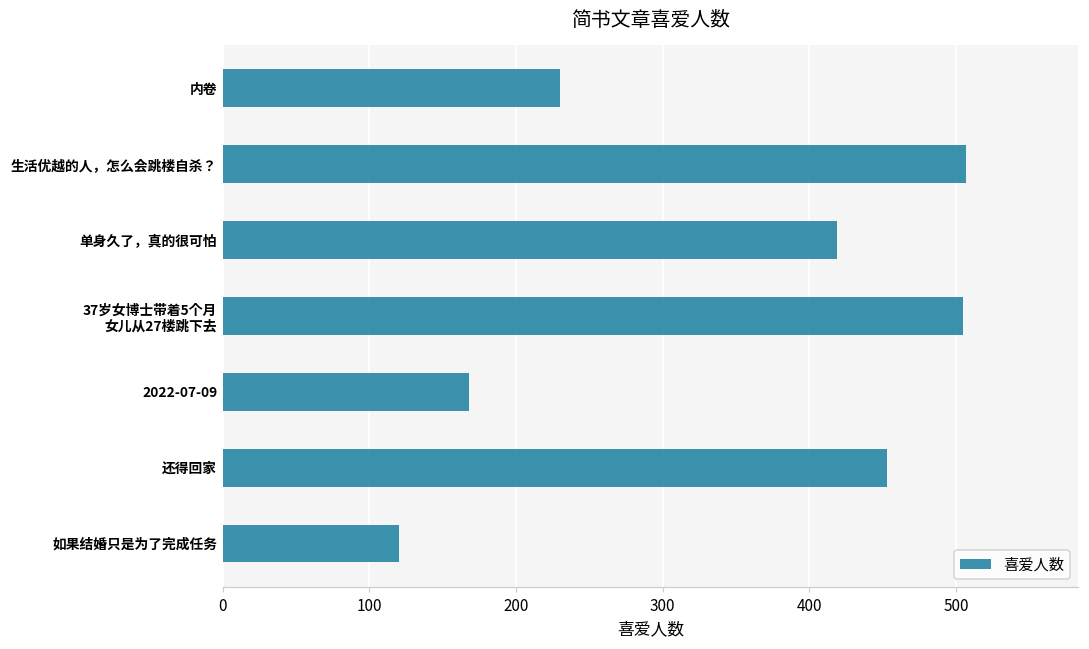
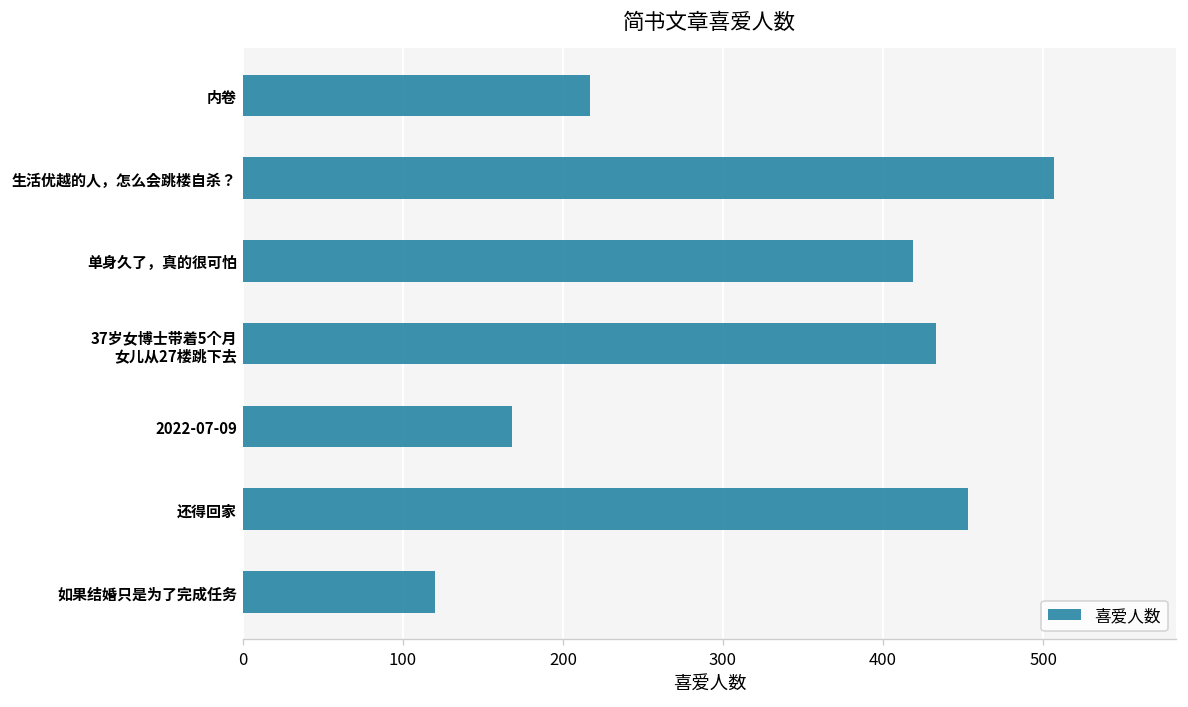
内卷: 230 -> 217
37岁女博士带着5个月 女儿从27楼跳下去: 505 -> 433
